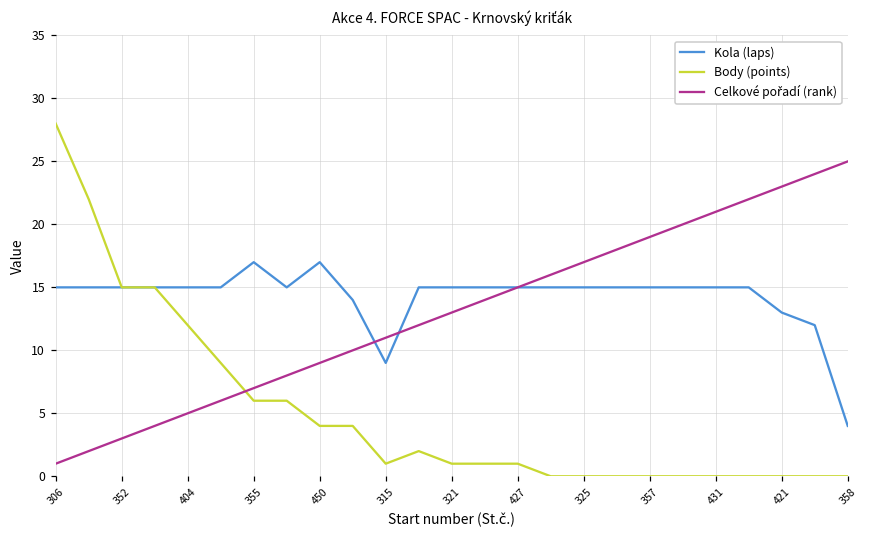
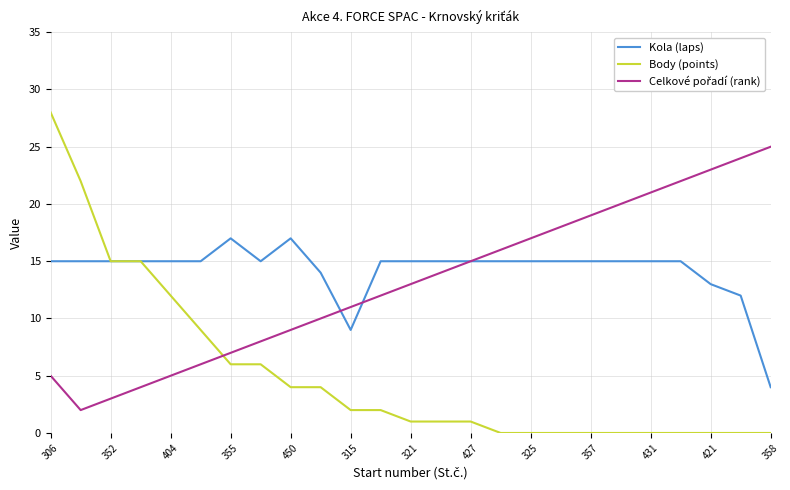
Celkové pořadí (rank), 306: 1 -> 5
Body (points), 315: 1 -> 2
